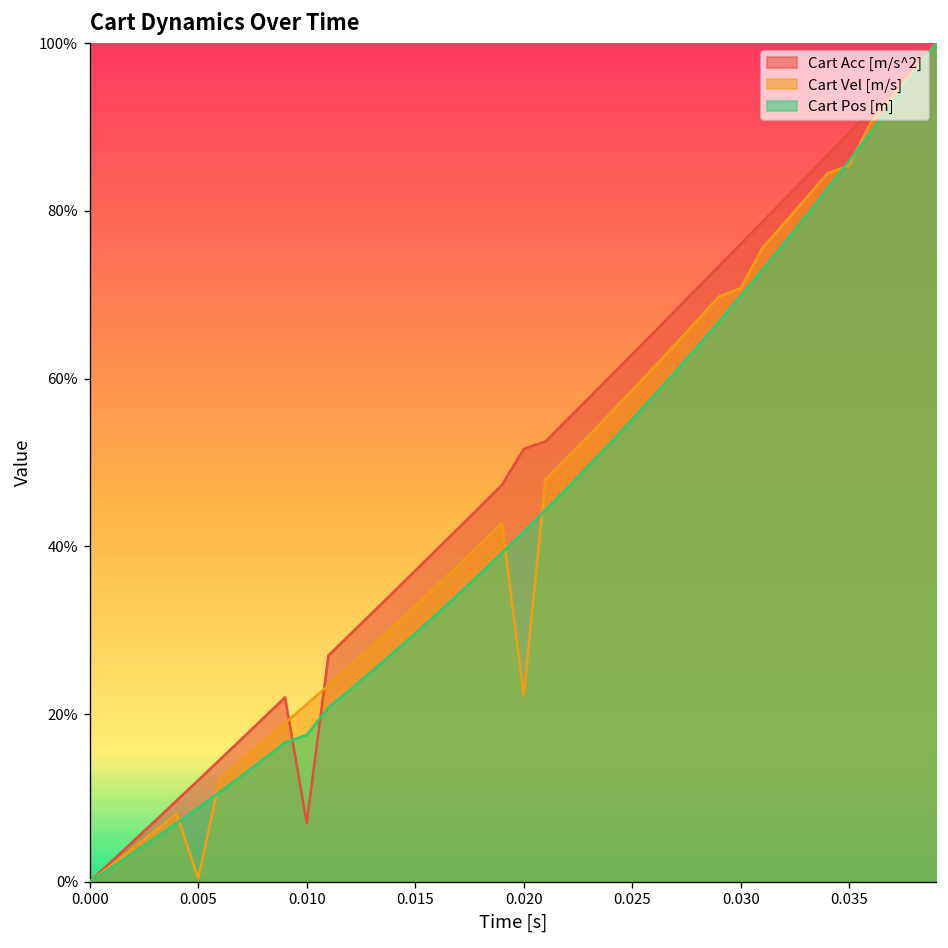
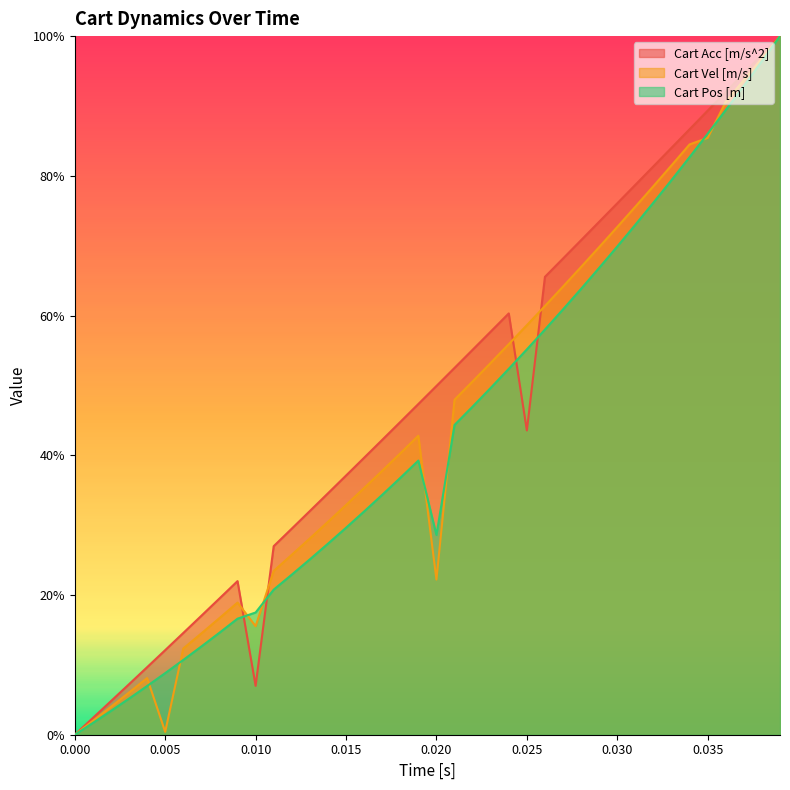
Cart Vel [m/s], 0.010: 21% -> 16%
Cart Acc [m/s^2], 0.020: 52% -> 50%
Cart Pos [m], 0.020: 42% -> 29%
Cart Acc [m/s^2], 0.025: 63% -> 44%
Cart Vel [m/s], 0.030: 71% -> 73%
